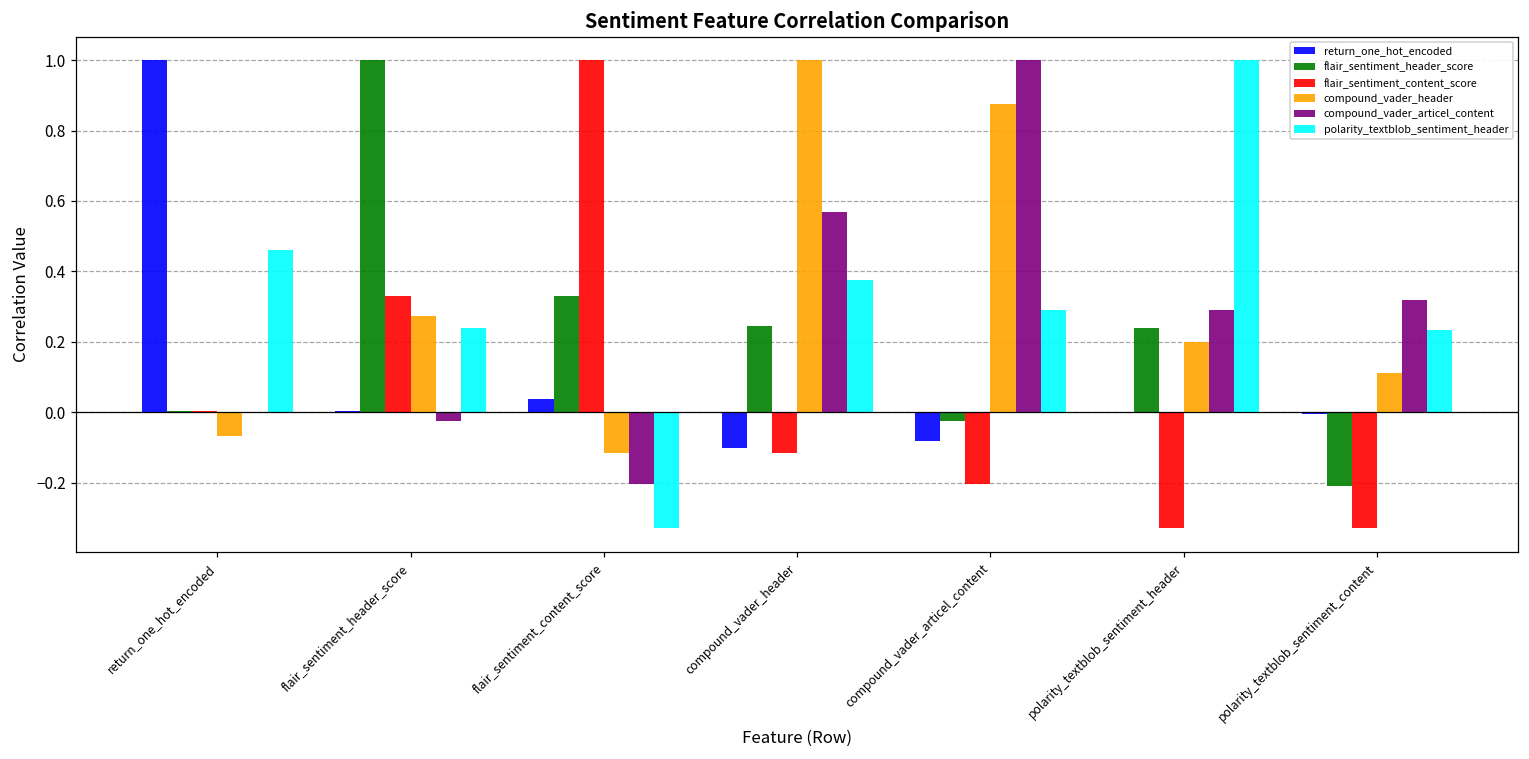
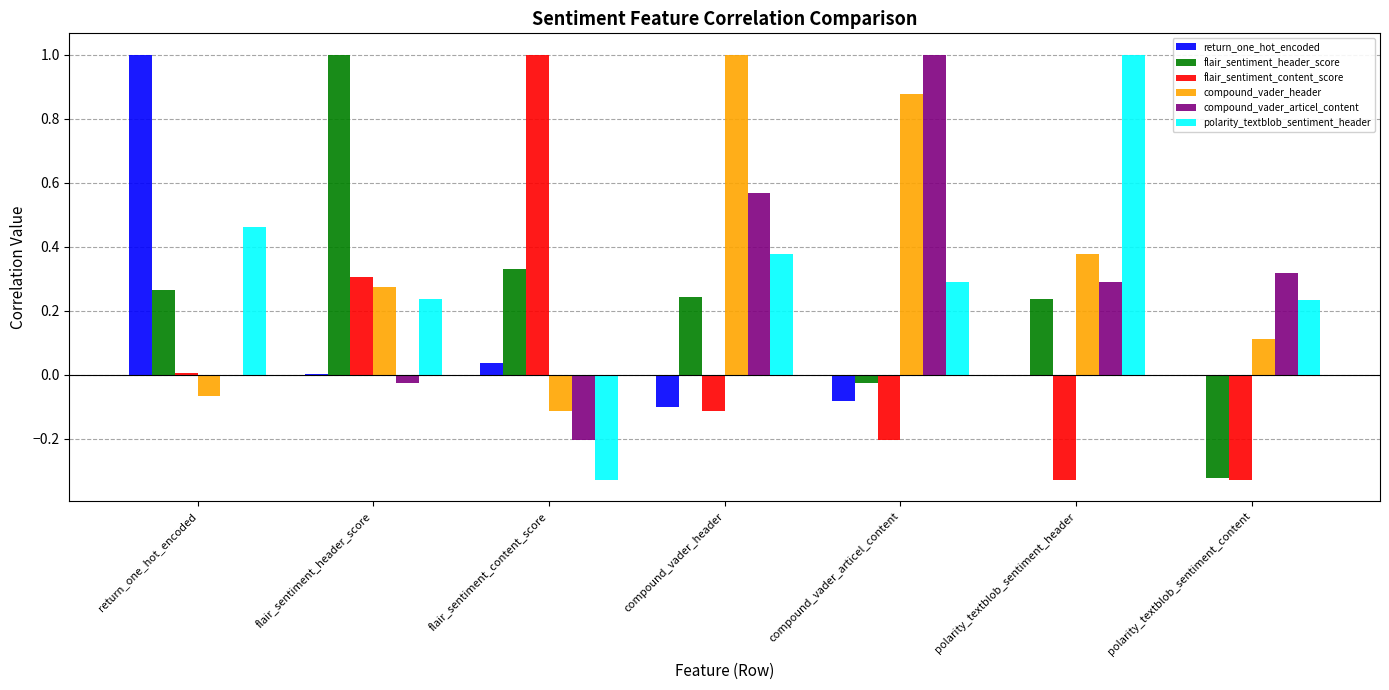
flair_sentiment_header_score, return_one_hot_encoded: 0.00 -> 0.27
flair_sentiment_content_score, flair_sentiment_header_score: 0.33 -> 0.30
compound_vader_header, polarity_textblob_sentiment_header: 0.20 -> 0.38
flair_sentiment_header_score, polarity_textblob_sentiment_content: -0.21 -> -0.32
